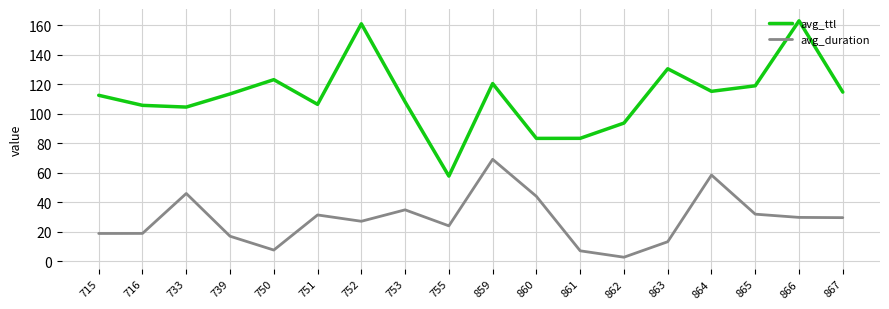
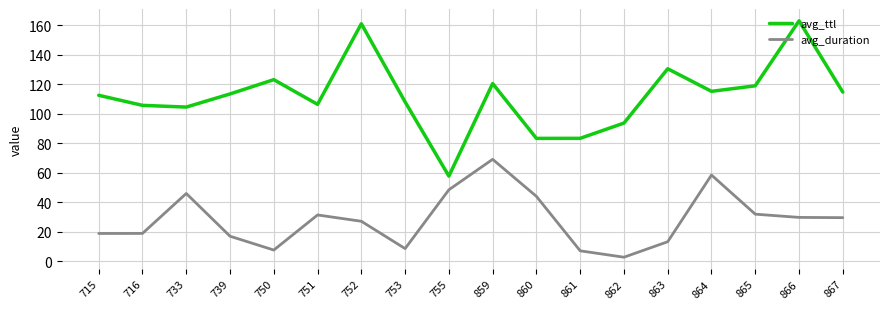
avg_duration, 753: 35 -> 8
avg_duration, 755: 24 -> 48
